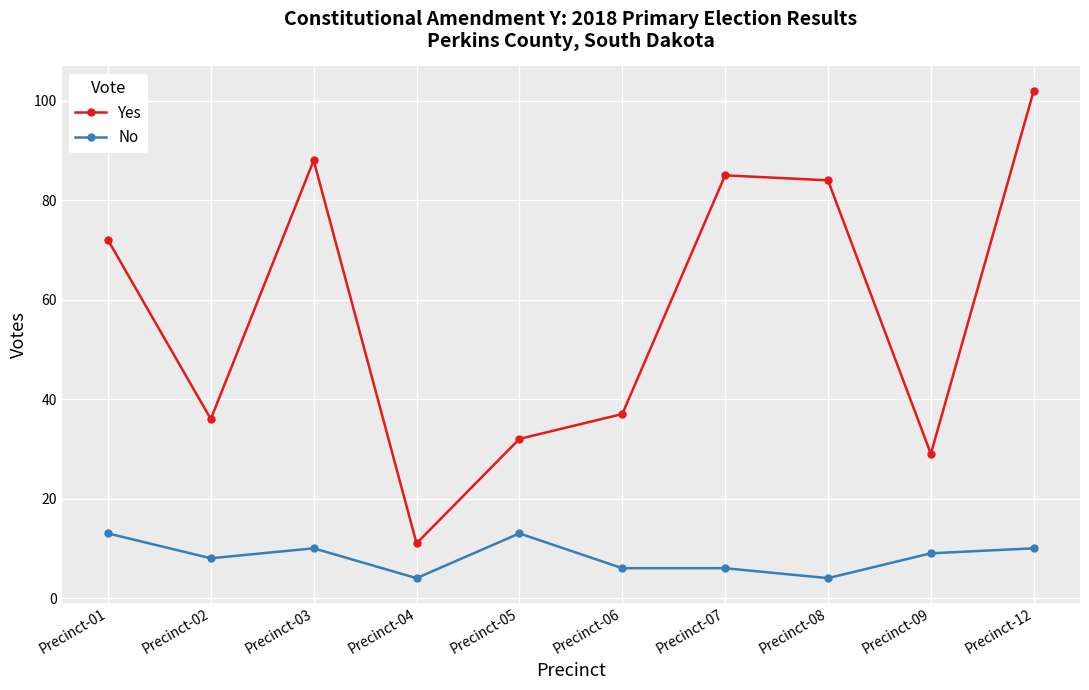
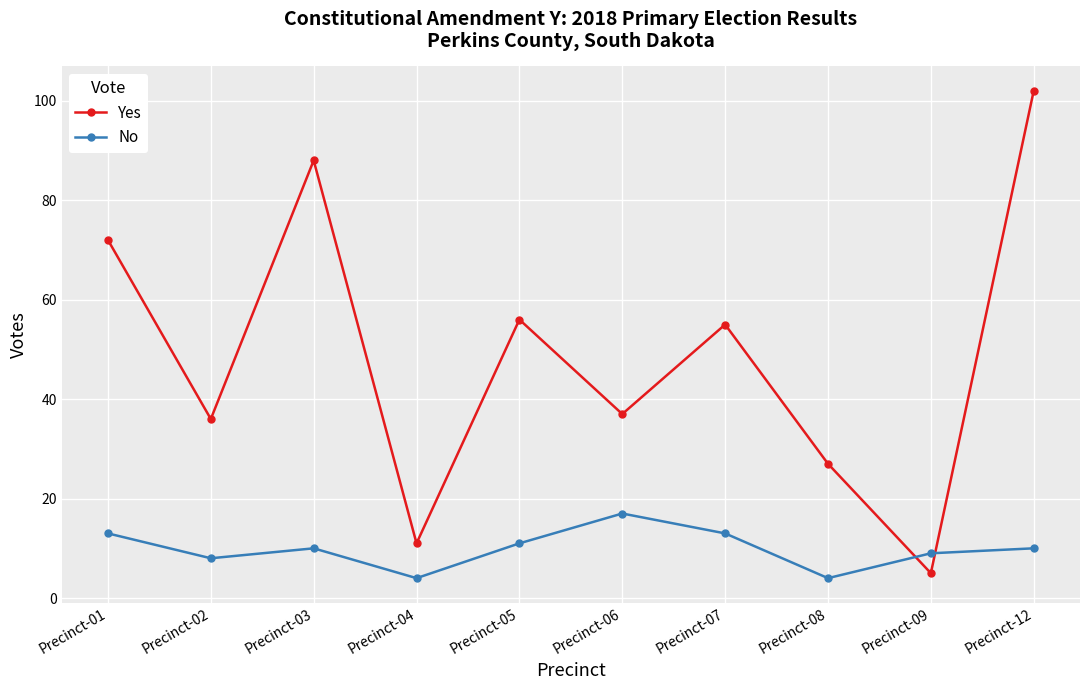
Yes, Precinct-05: 32 -> 56
No, Precinct-05: 13 -> 11
No, Precinct-06: 6 -> 17
Yes, Precinct-07: 85 -> 55
No, Precinct-07: 6 -> 13
Yes, Precinct-08: 84 -> 27
Yes, Precinct-09: 29 -> 5
